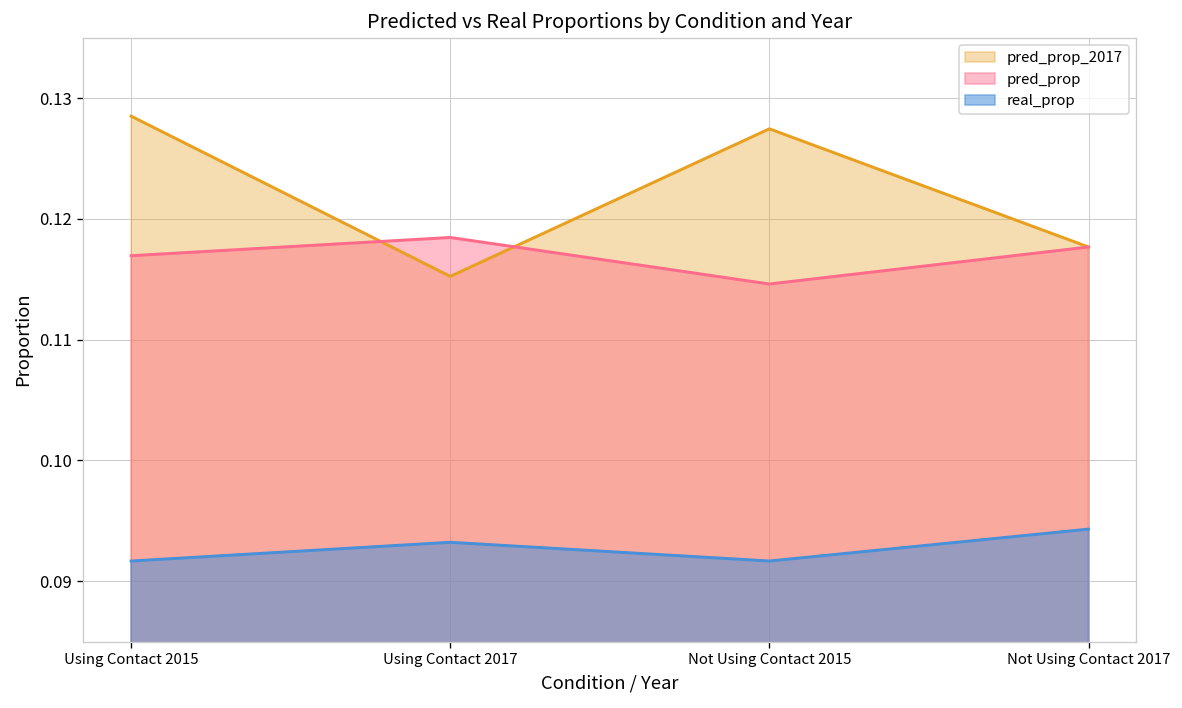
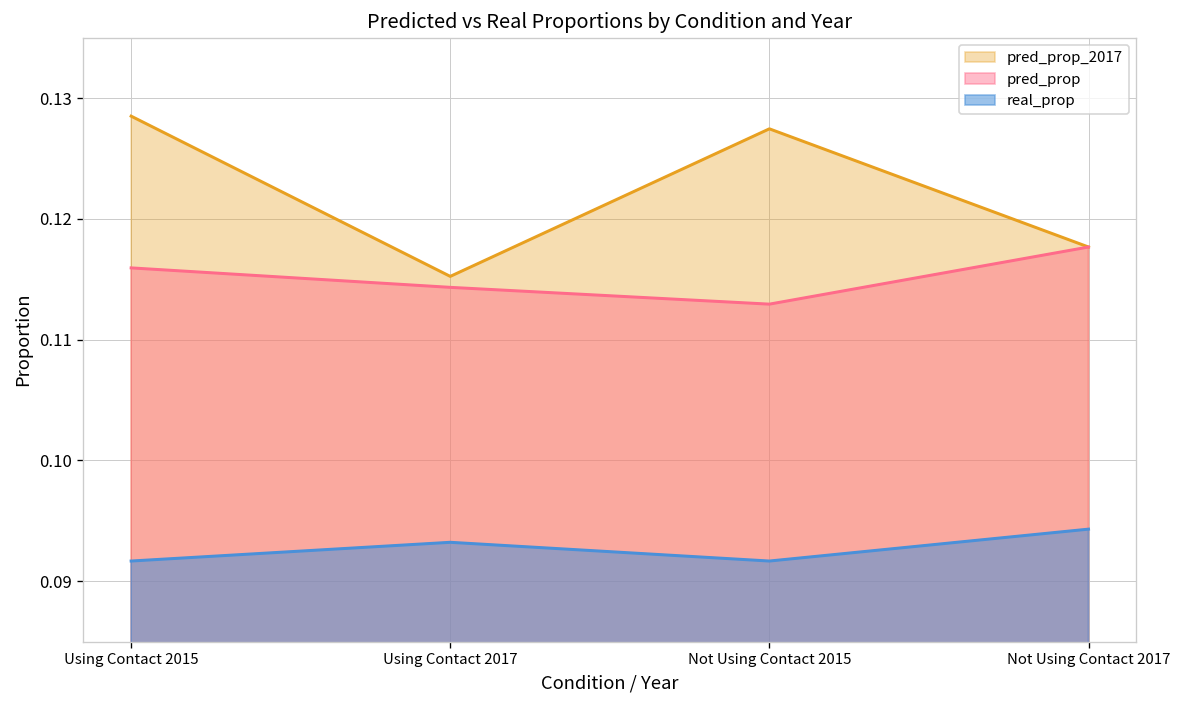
pred_prop, Using Contact 2015: 0.1169 -> 0.1159
pred_prop, Using Contact 2017: 0.1185 -> 0.1143
pred_prop, Not Using Contact 2015: 0.1146 -> 0.1129
